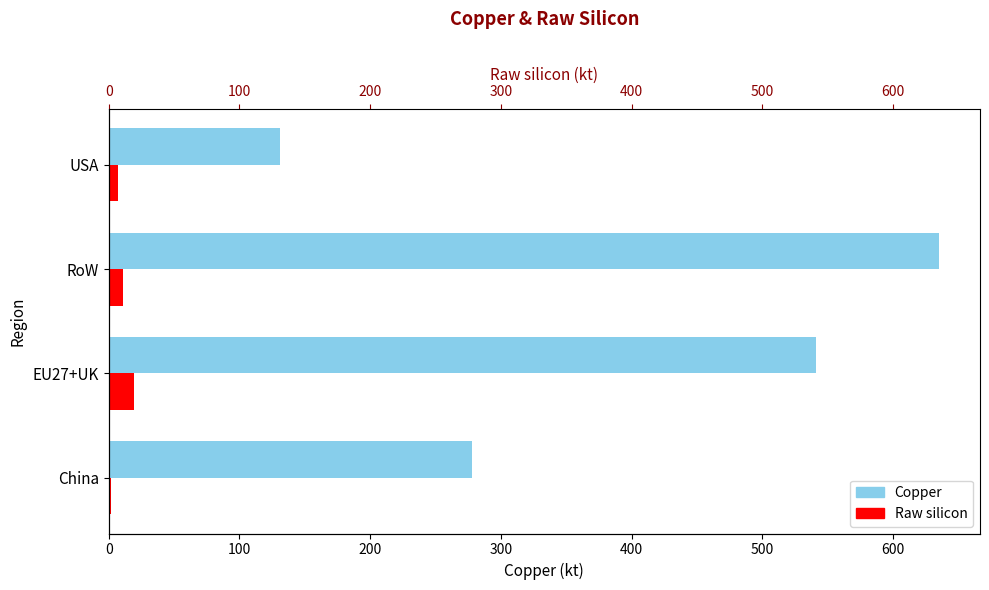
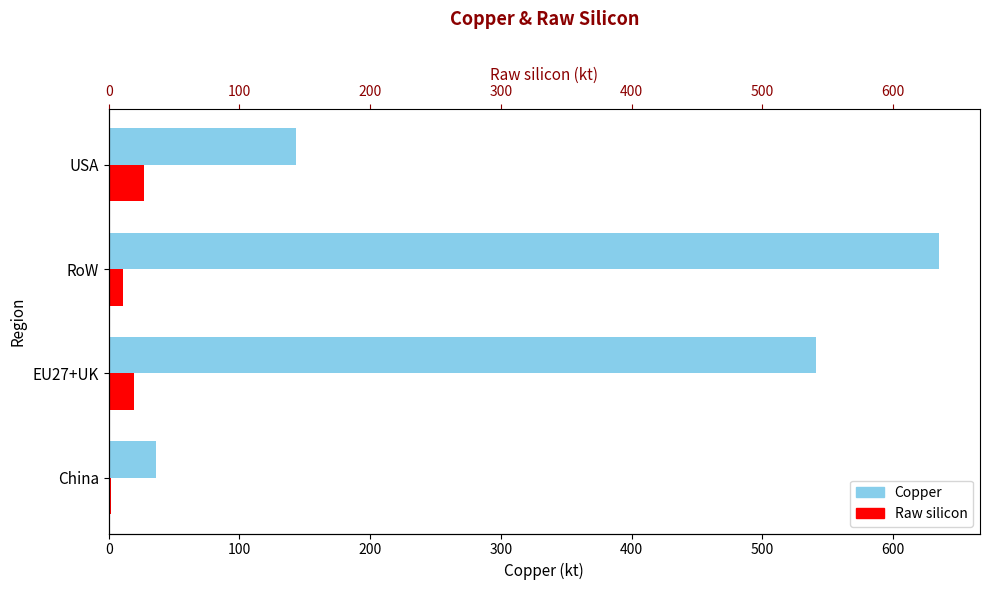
Copper, USA: 131 -> 143
Raw silicon, USA: 7 -> 27
Copper, China: 278 -> 36
